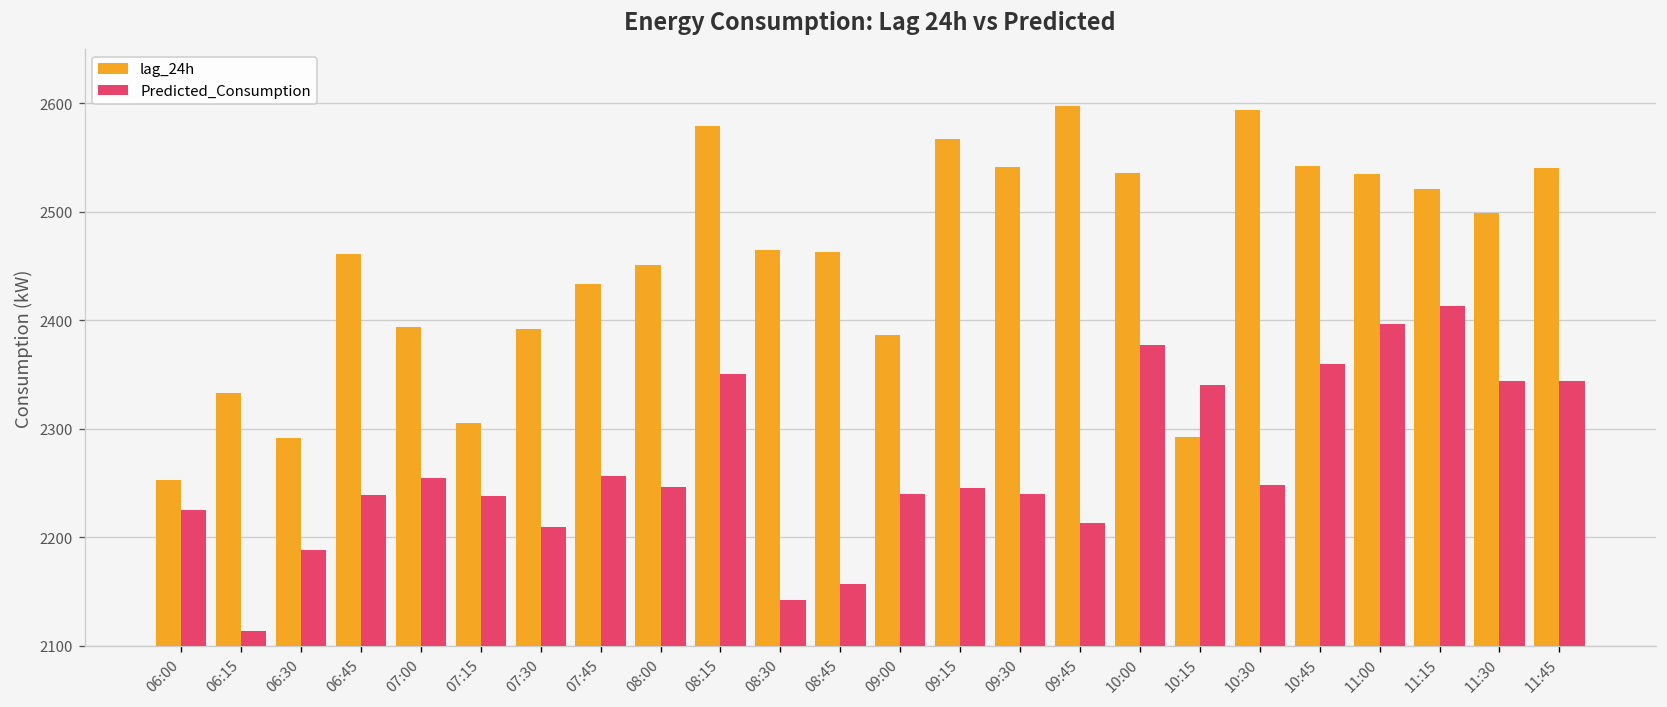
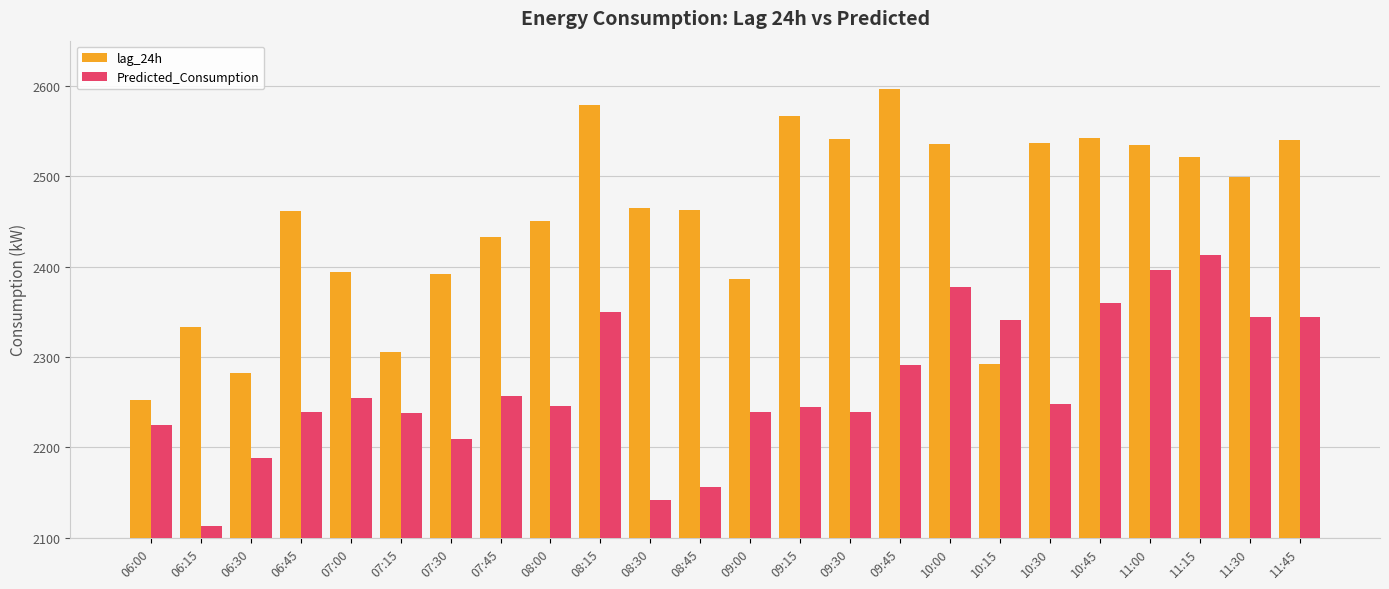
lag_24h, 06:30: 2290 -> 2280
Predicted_Consumption, 09:45: 2210 -> 2290
lag_24h, 10:30: 2590 -> 2540
